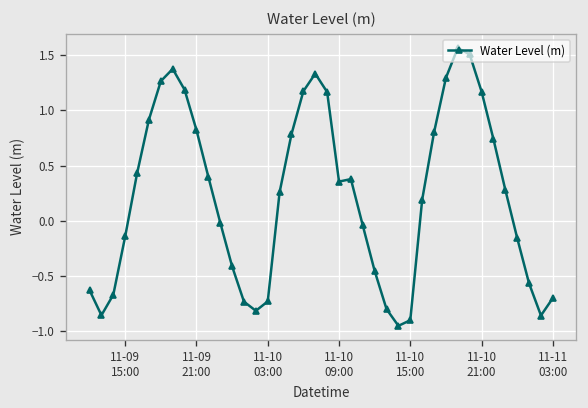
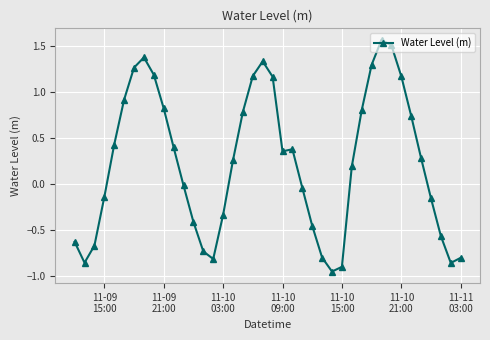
11-10 03:00: -0.7 -> -0.3
11-11 03:00: -0.7 -> -0.8
